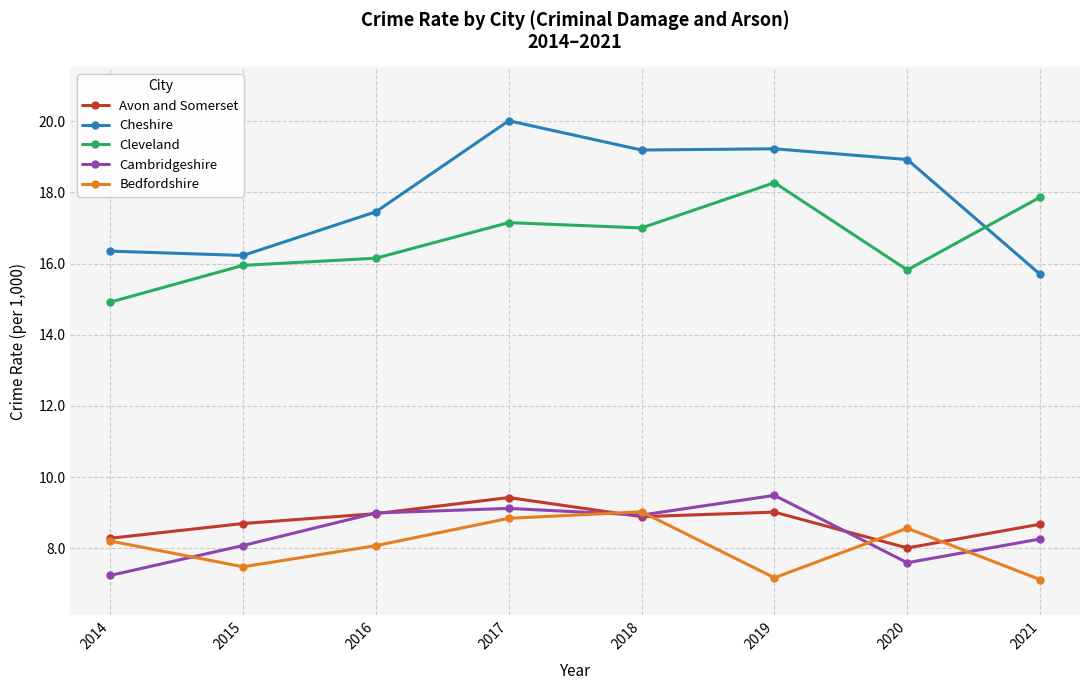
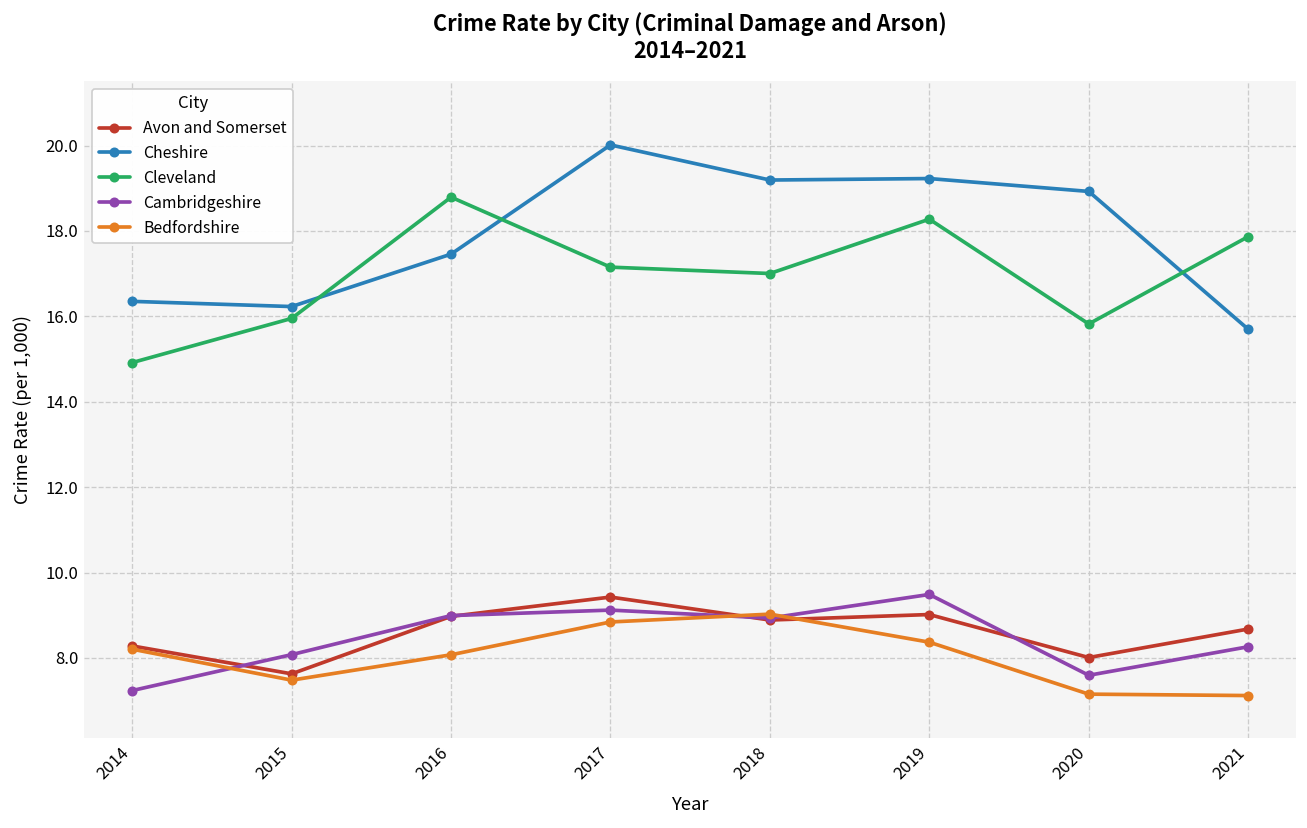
Avon and Somerset, 2015: 8.7 -> 7.6
Cleveland, 2016: 16.2 -> 18.8
Bedfordshire, 2019: 7.2 -> 8.4
Bedfordshire, 2020: 8.6 -> 7.2
